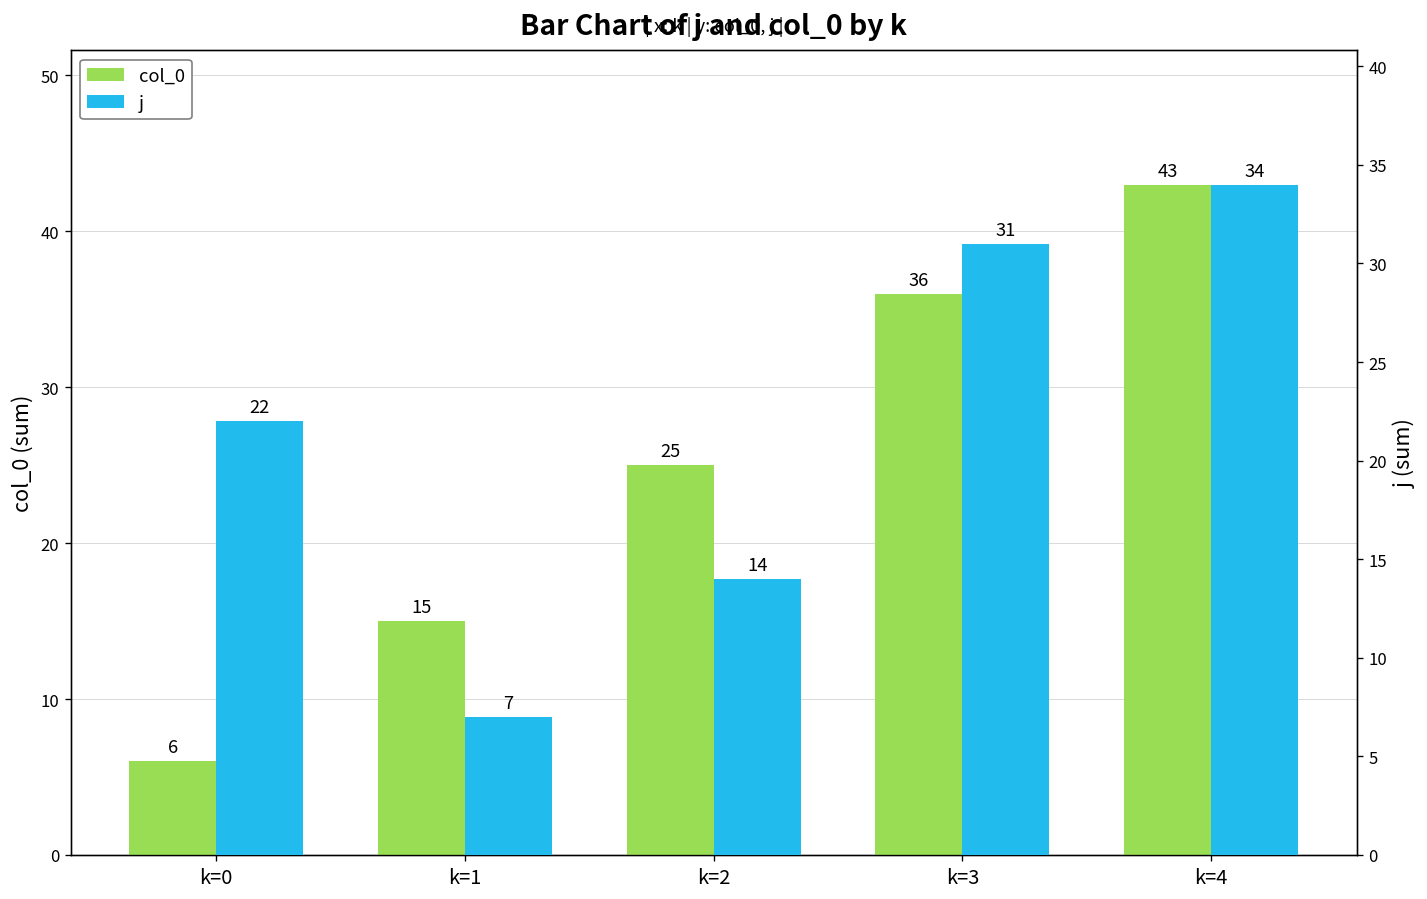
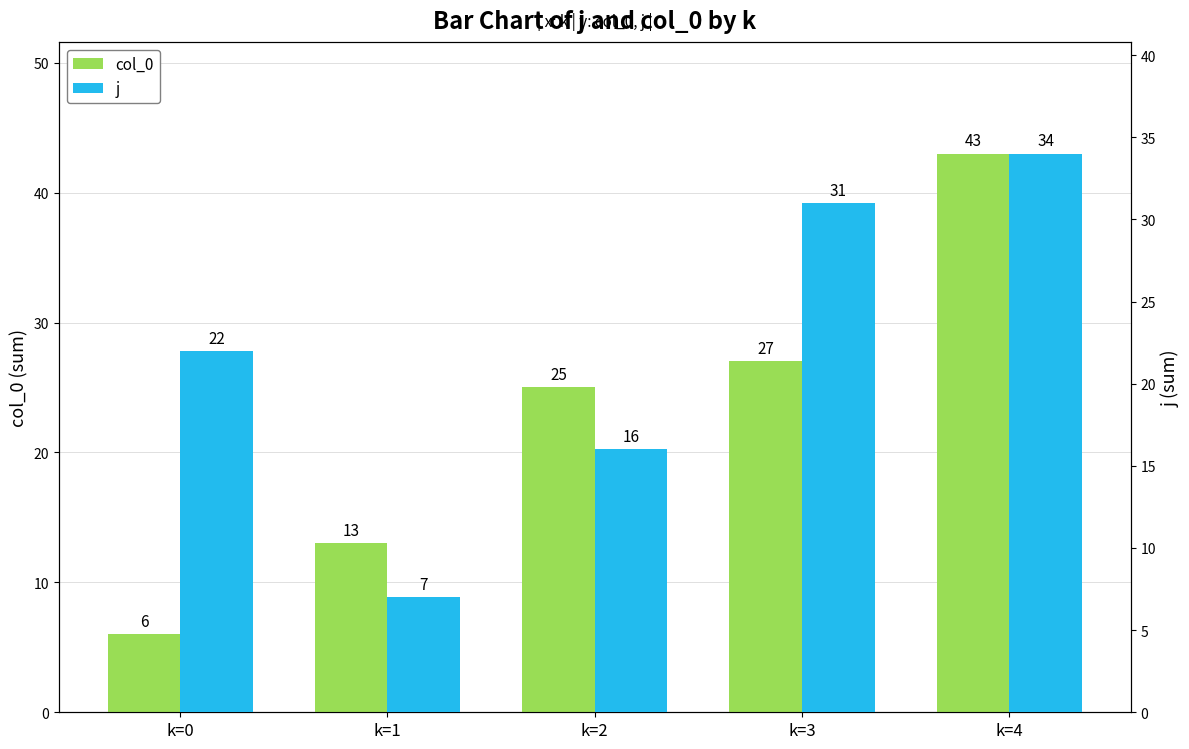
col_0, k=1: 15 -> 13
col_0, k=3: 36 -> 27
j, k=2: 14 -> 16
